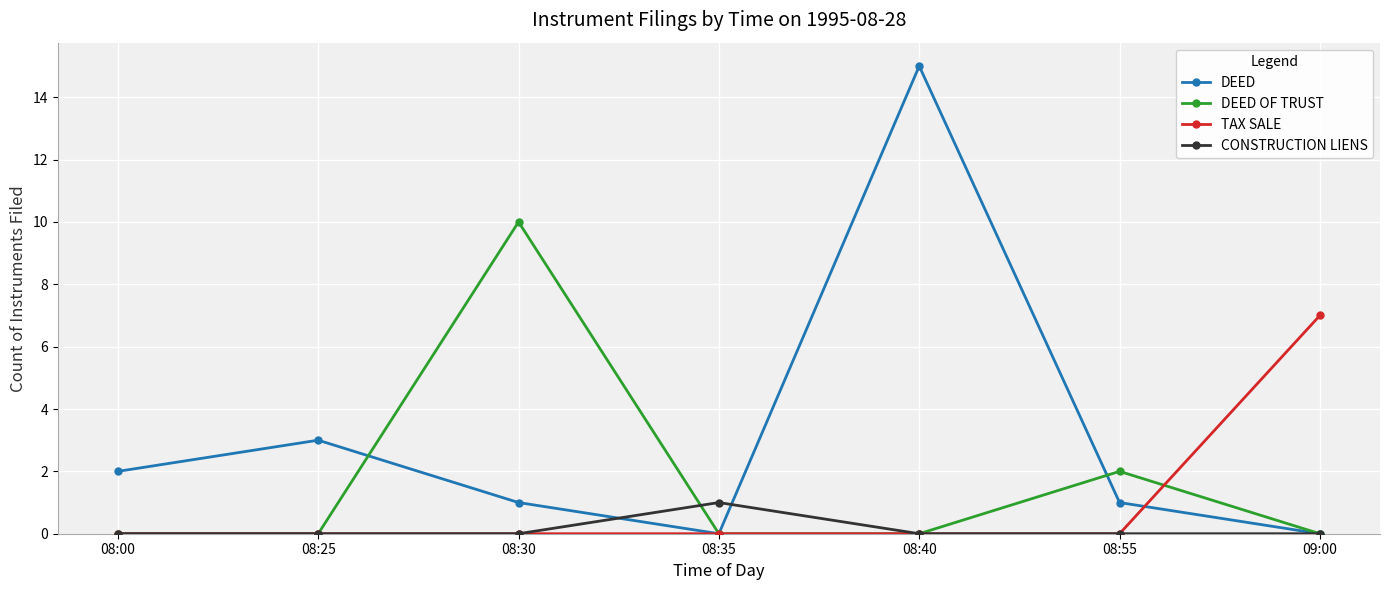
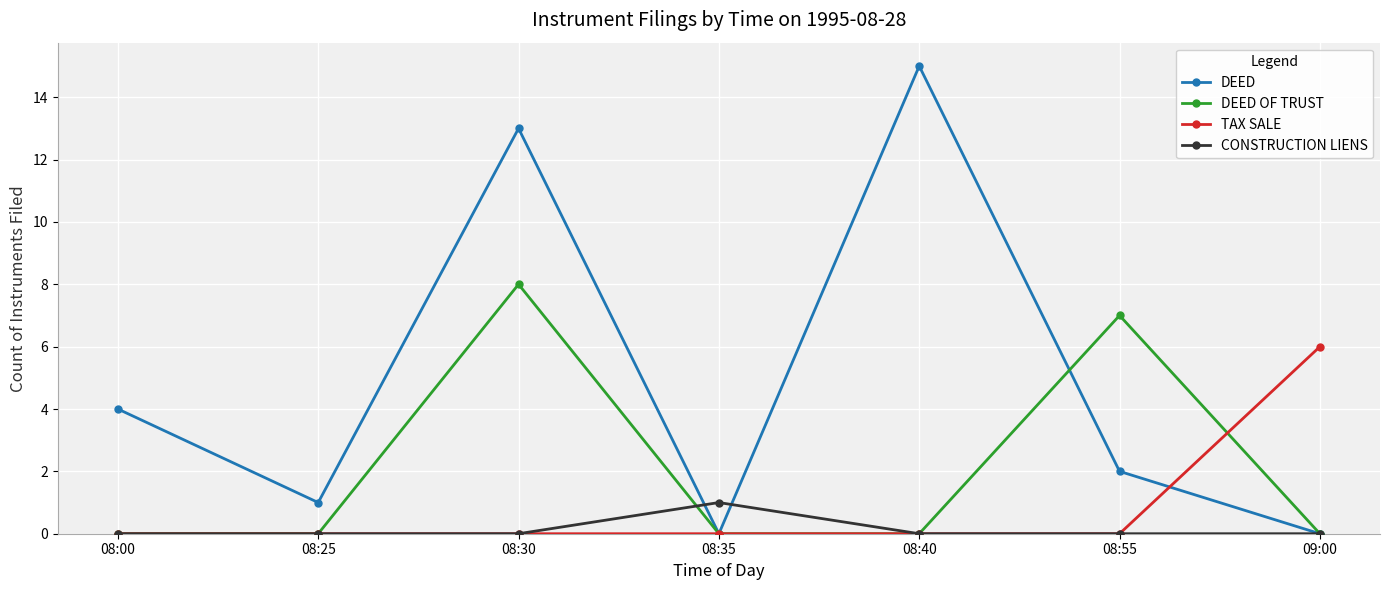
DEED, 08:00: 2 -> 4
DEED, 08:25: 3 -> 1
DEED, 08:30: 1 -> 13
DEED OF TRUST, 08:30: 10 -> 8
DEED, 08:55: 1 -> 2
DEED OF TRUST, 08:55: 2 -> 7
TAX SALE, 09:00: 7 -> 6
